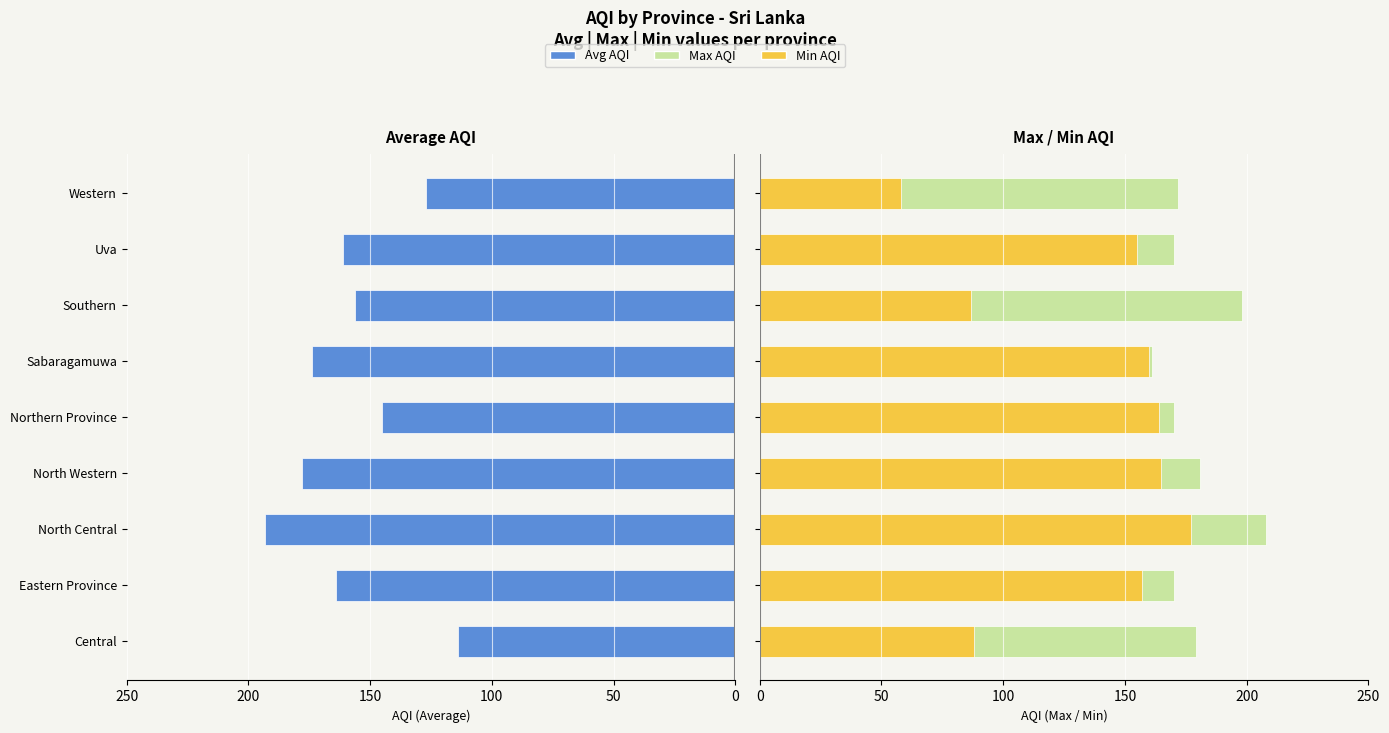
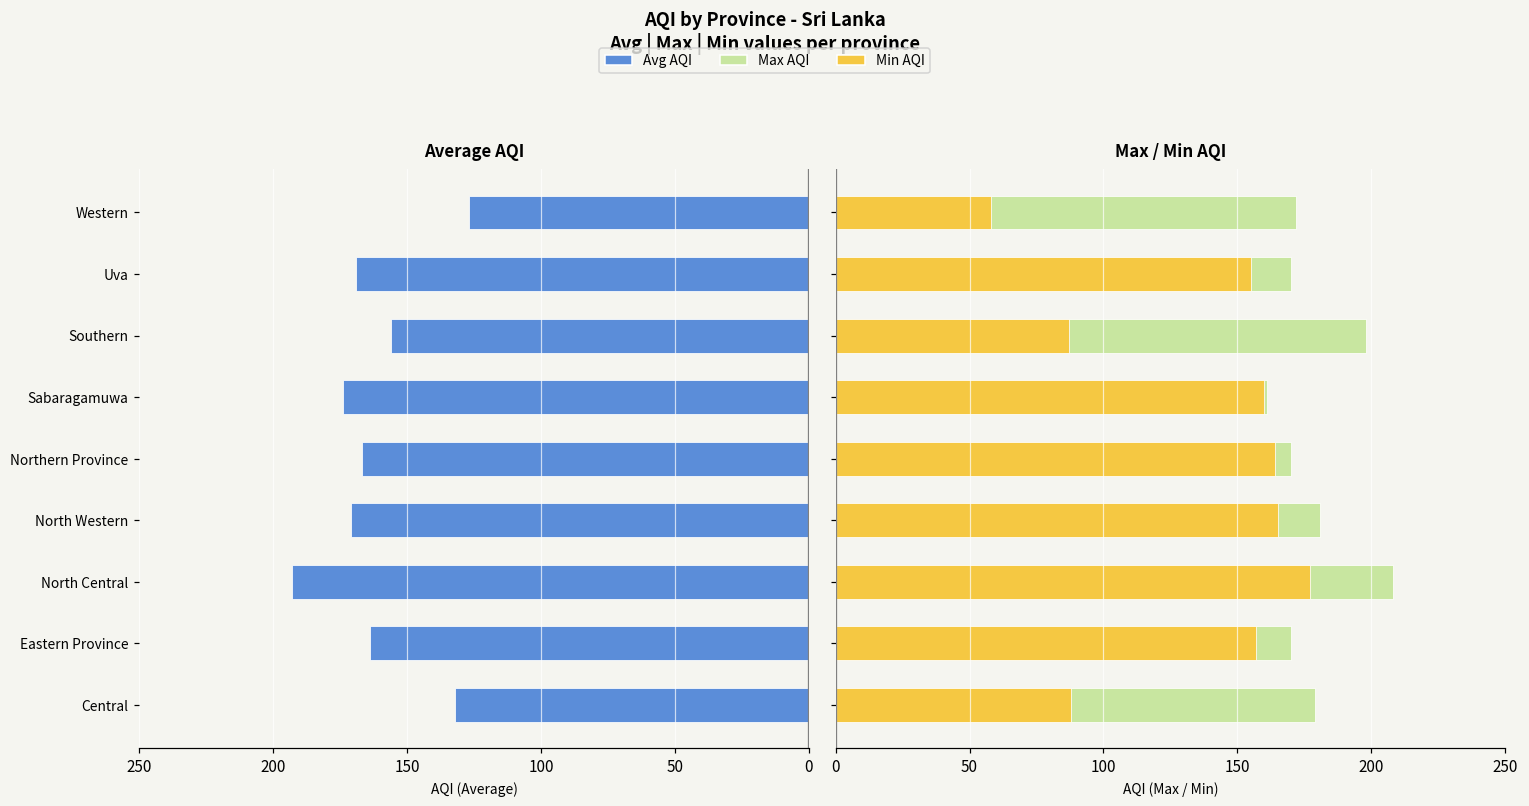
Average AQI, Uva: 161 -> 169
Average AQI, Northern Province: 145 -> 167
Average AQI, North Western: 178 -> 171
Average AQI, Central: 114 -> 132
